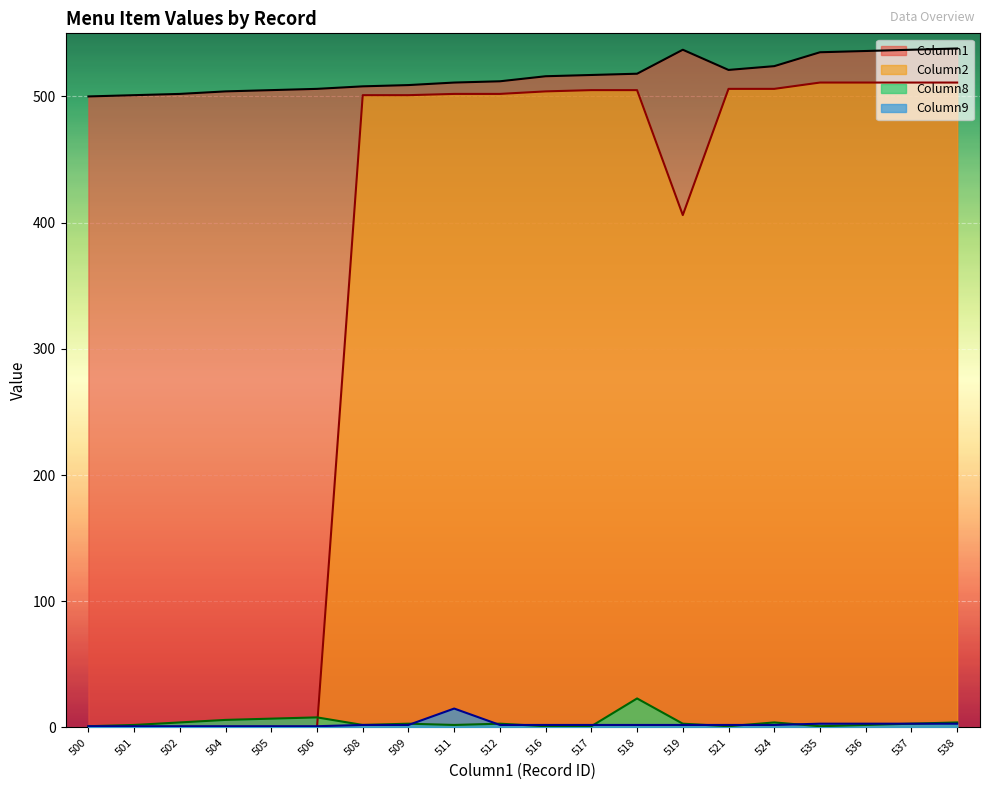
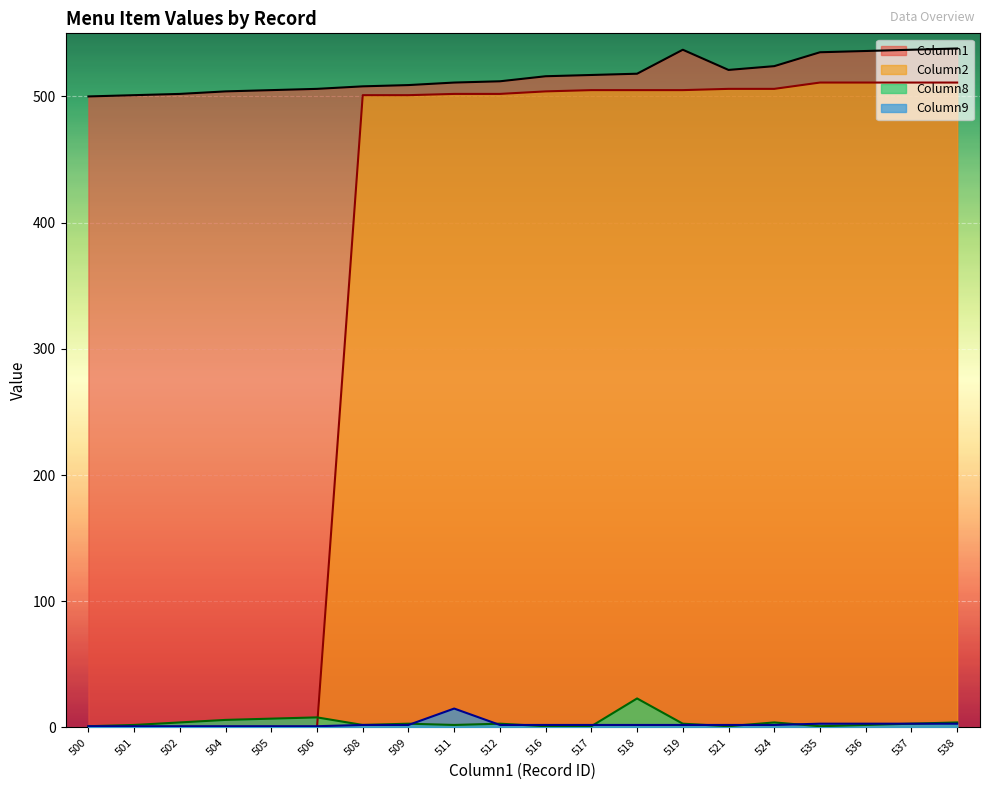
Column2, 519: 406 -> 505
